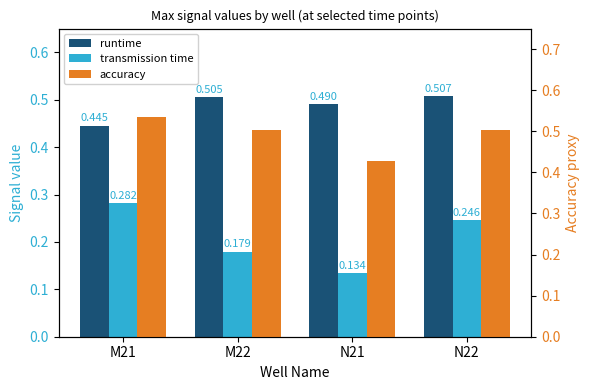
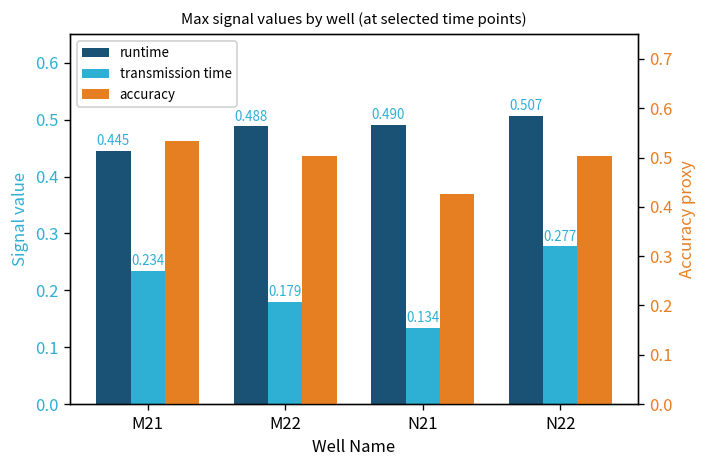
transmission time, M21: 0.282 -> 0.234
runtime, M22: 0.505 -> 0.488
transmission time, N22: 0.246 -> 0.277
